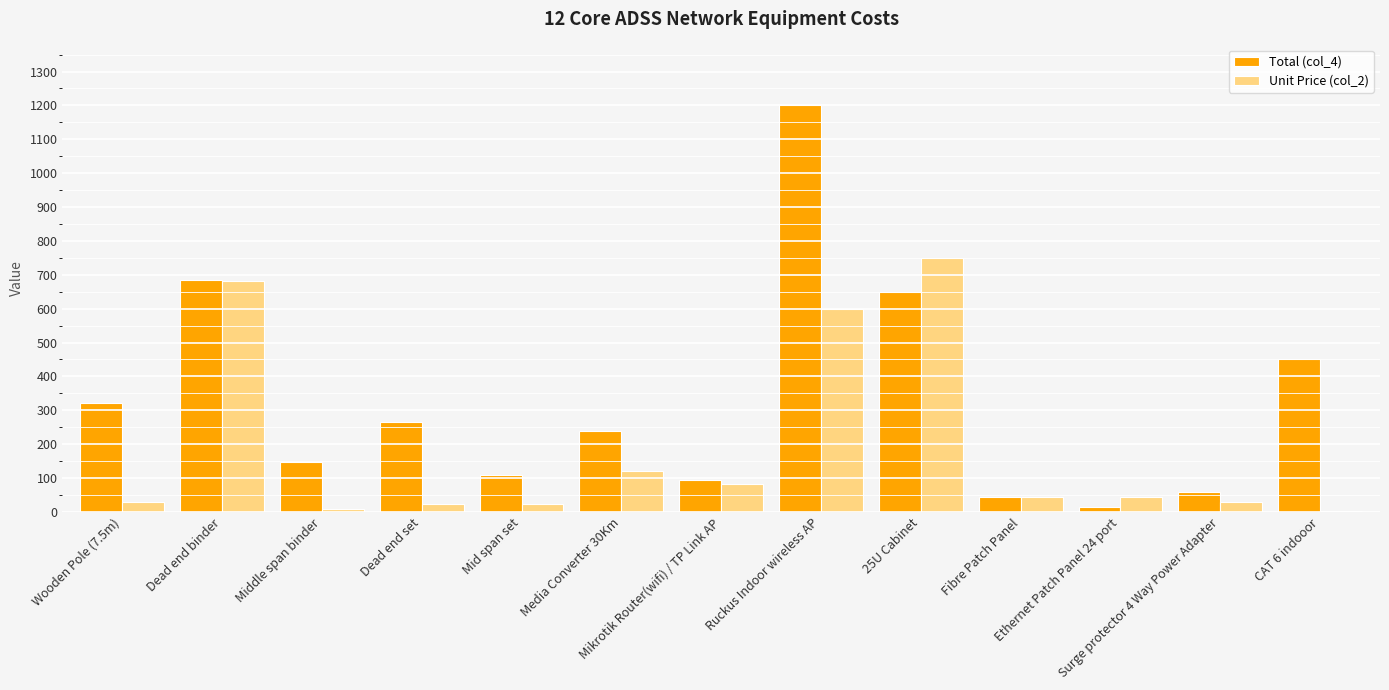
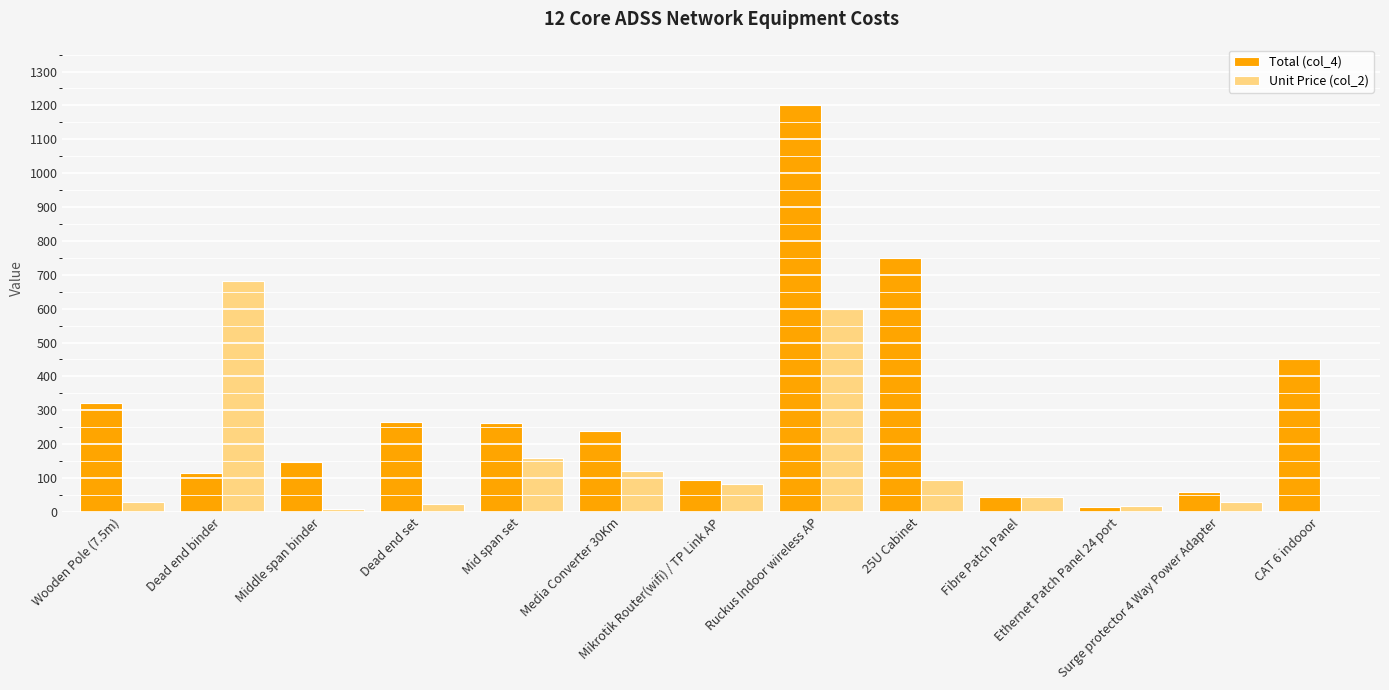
Total (col_4), Dead end binder: 680 -> 110
Total (col_4), Mid span set: 110 -> 260
Unit Price (col_2), Mid span set: 20 -> 160
Total (col_4), 25U Cabinet: 650 -> 750
Unit Price (col_2), 25U Cabinet: 750 -> 100
Unit Price (col_2), Ethernet Patch Panel 24 port: 50 -> 20
